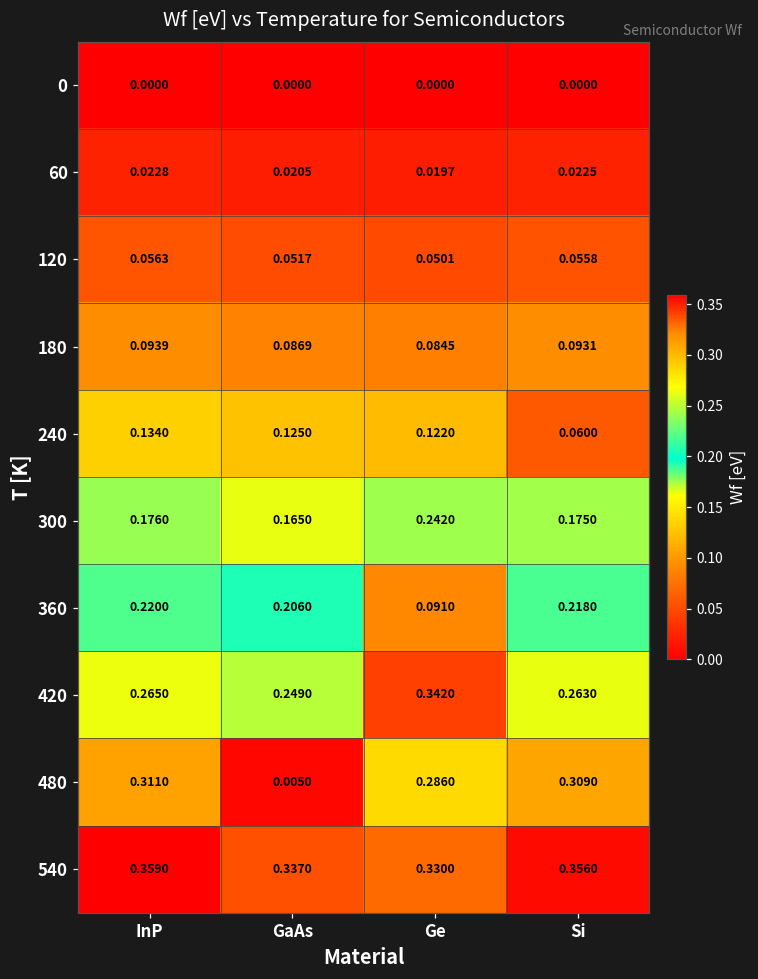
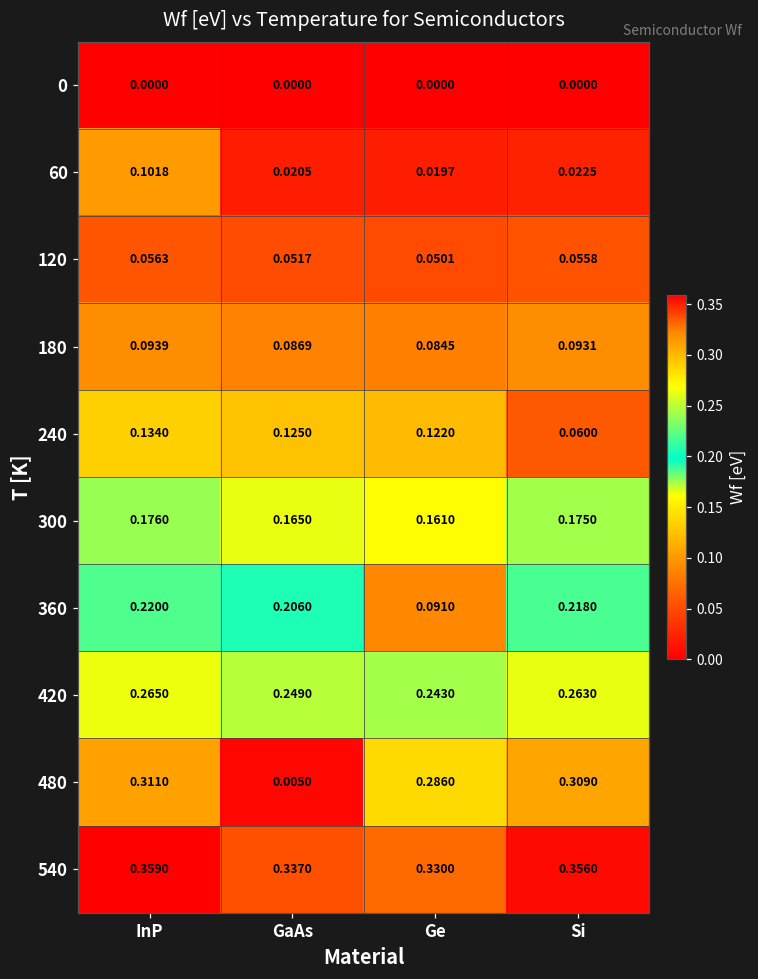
60, InP: 0.0228 -> 0.1018
300, Ge: 0.2420 -> 0.1610
420, Ge: 0.3420 -> 0.2430
